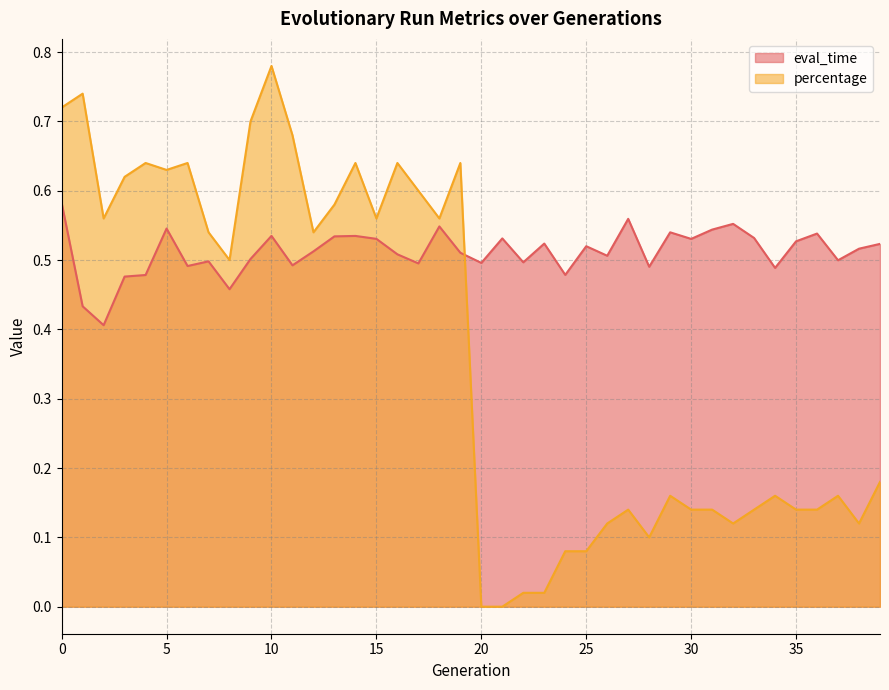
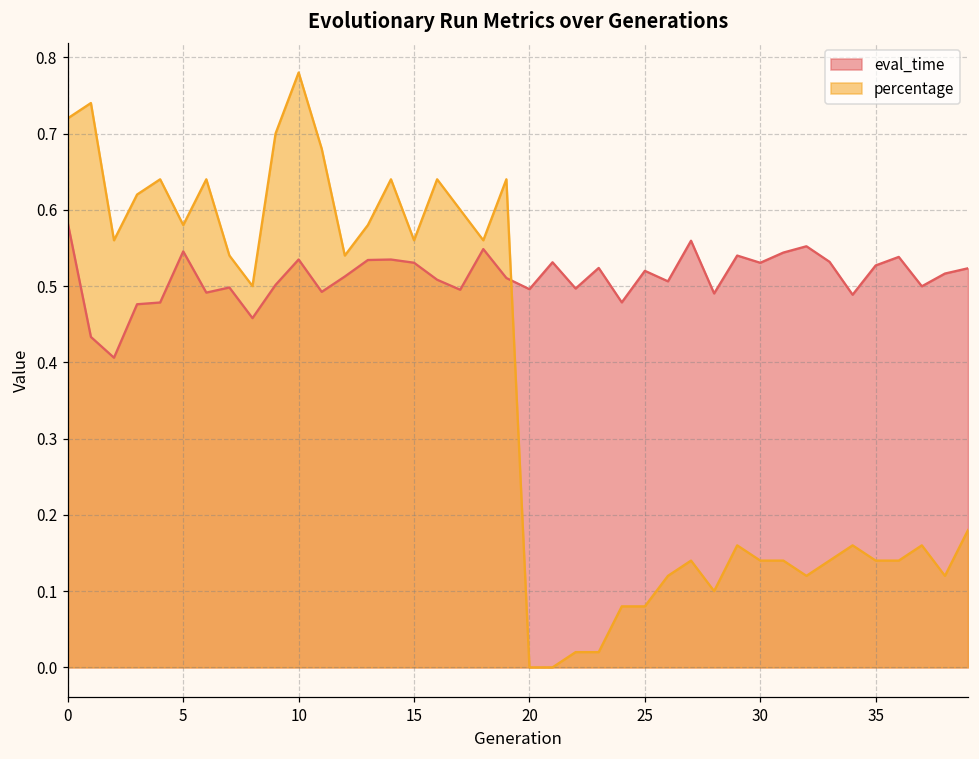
percentage, 5: 0.63 -> 0.58
